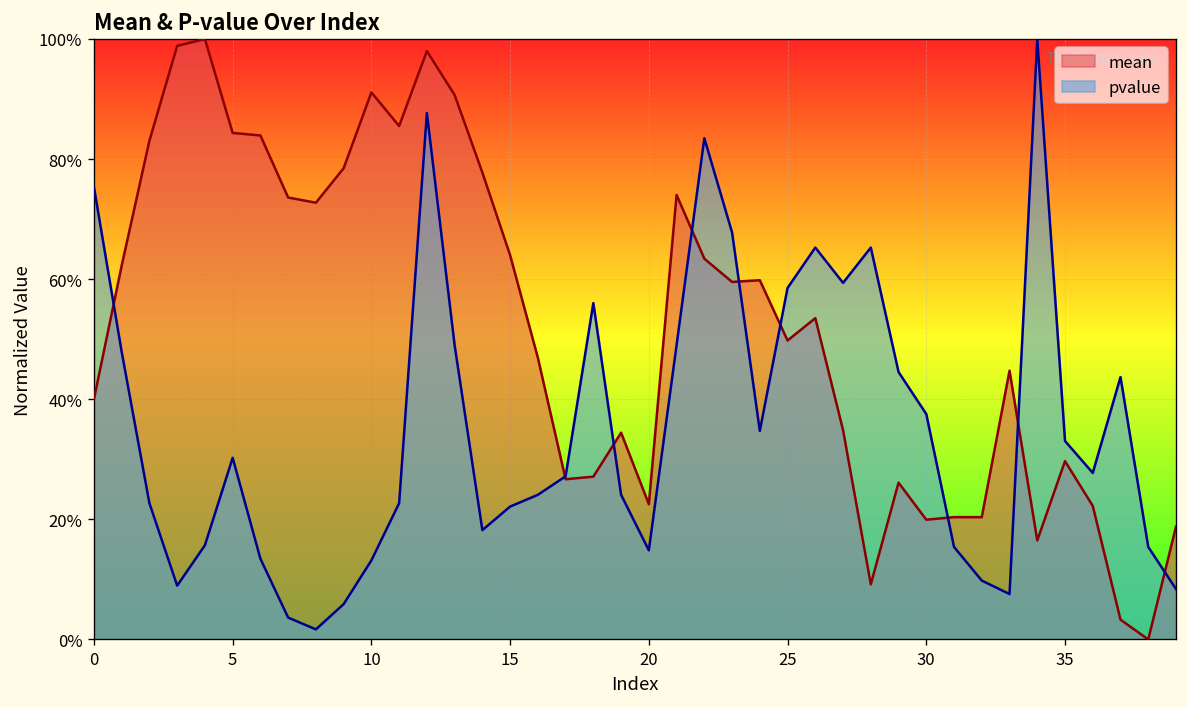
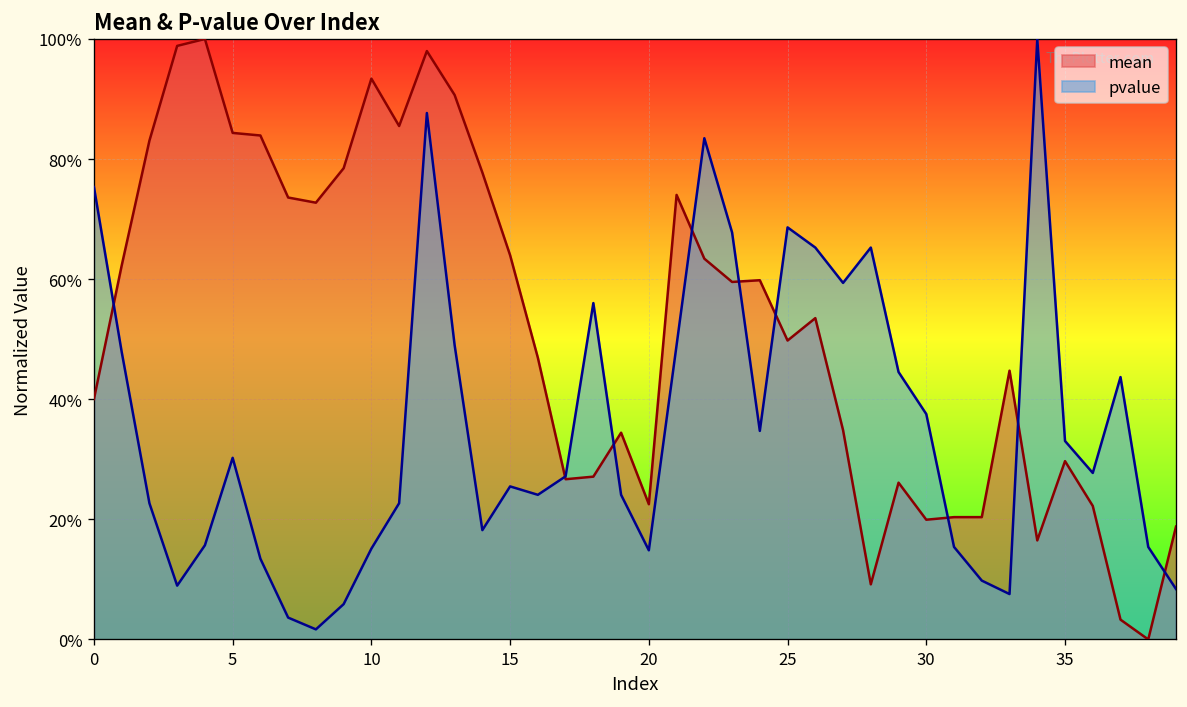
mean, 10: 91% -> 93%
pvalue, 10: 13% -> 15%
pvalue, 15: 22% -> 25%
pvalue, 25: 59% -> 69%
